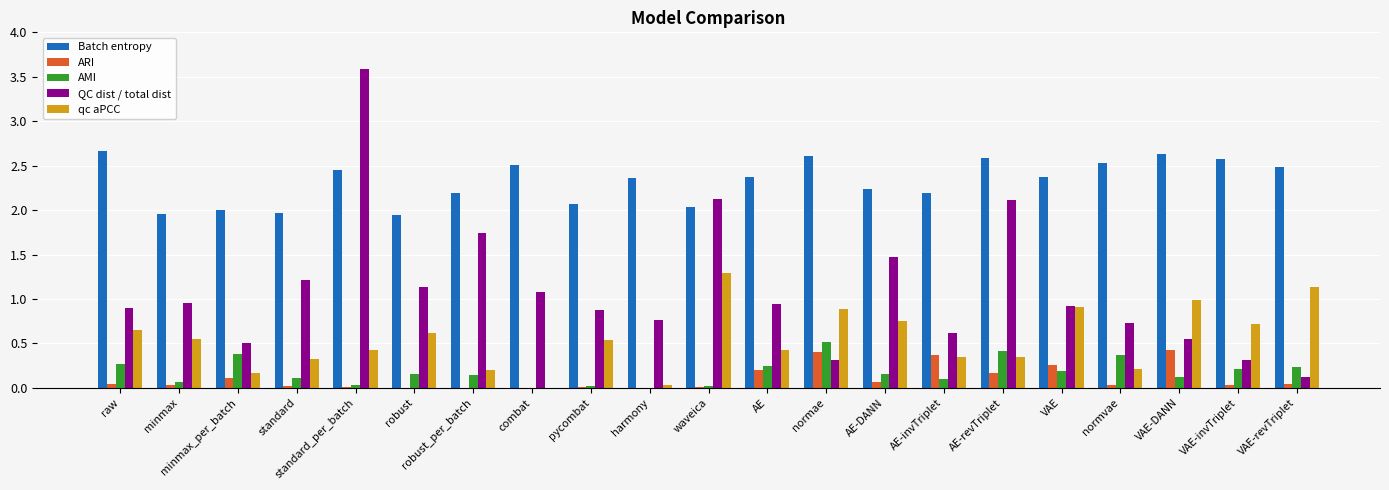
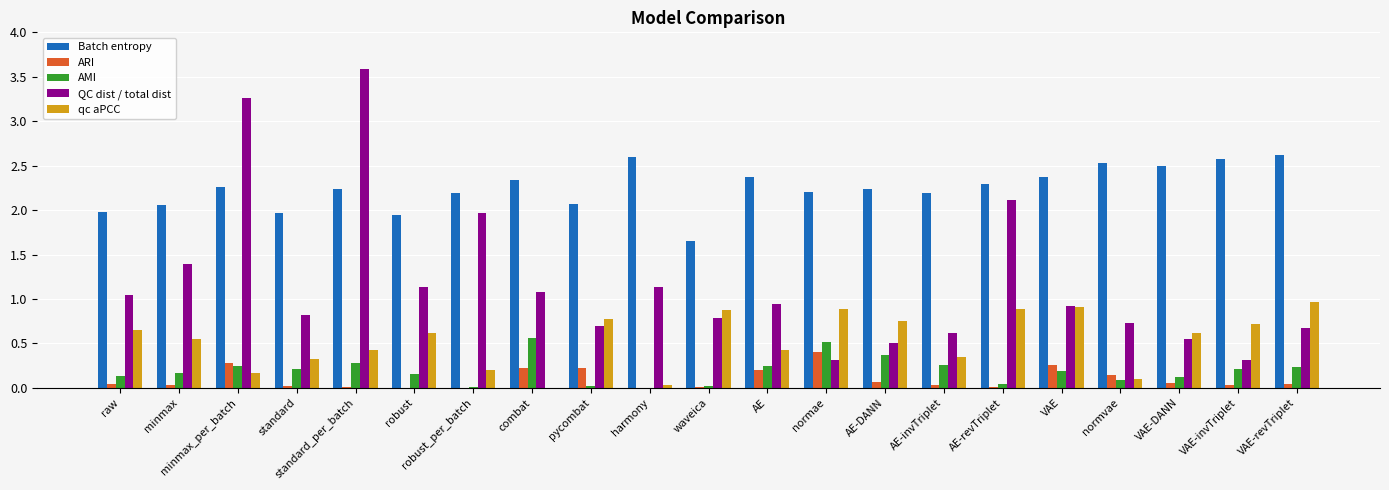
Batch entropy, raw: 2.7 -> 2.0
AMI, raw: 0.3 -> 0.1
QC dist / total dist, raw: 0.9 -> 1.0
Batch entropy, minmax: 2.0 -> 2.1
AMI, minmax: 0.1 -> 0.2
QC dist / total dist, minmax: 1.0 -> 1.4
Batch entropy, minmax_per_batch: 2.0 -> 2.3
ARI, minmax_per_batch: 0.1 -> 0.3
AMI, minmax_per_batch: 0.4 -> 0.2
QC dist / total dist, minmax_per_batch: 0.5 -> 3.3
AMI, standard: 0.1 -> 0.2
QC dist / total dist, standard: 1.2 -> 0.8
Batch entropy, standard_per_batch: 2.5 -> 2.2
AMI, standard_per_batch: 0.0 -> 0.3
AMI, robust_per_batch: 0.1 -> 0.0
QC dist / total dist, robust_per_batch: 1.7 -> 2.0
Batch entropy, combat: 2.5 -> 2.3
ARI, combat: 0.0 -> 0.2
AMI, combat: 0.0 -> 0.6
ARI, pycombat: 0.0 -> 0.2
QC dist / total dist, pycombat: 0.9 -> 0.7
qc aPCC, pycombat: 0.5 -> 0.8
Batch entropy, harmony: 2.4 -> 2.6
QC dist / total dist, harmony: 0.8 -> 1.1
Batch entropy, waveica: 2.0 -> 1.7
QC dist / total dist, waveica: 2.1 -> 0.8
qc aPCC, waveica: 1.3 -> 0.9
Batch entropy, normae: 2.6 -> 2.2
AMI, AE-DANN: 0.2 -> 0.4
QC dist / total dist, AE-DANN: 1.5 -> 0.5
ARI, AE-invTriplet: 0.4 -> 0.0
AMI, AE-invTriplet: 0.1 -> 0.3
Batch entropy, AE-revTriplet: 2.6 -> 2.3
ARI, AE-revTriplet: 0.2 -> 0.0
AMI, AE-revTriplet: 0.4 -> 0.0
qc aPCC, AE-revTriplet: 0.4 -> 0.9
ARI, normvae: 0.0 -> 0.1
AMI, normvae: 0.4 -> 0.1
qc aPCC, normvae: 0.2 -> 0.1
Batch entropy, VAE-DANN: 2.6 -> 2.5
ARI, VAE-DANN: 0.4 -> 0.0
qc aPCC, VAE-DANN: 1.0 -> 0.6
Batch entropy, VAE-revTriplet: 2.5 -> 2.6
QC dist / total dist, VAE-revTriplet: 0.1 -> 0.7
qc aPCC, VAE-revTriplet: 1.1 -> 1.0
